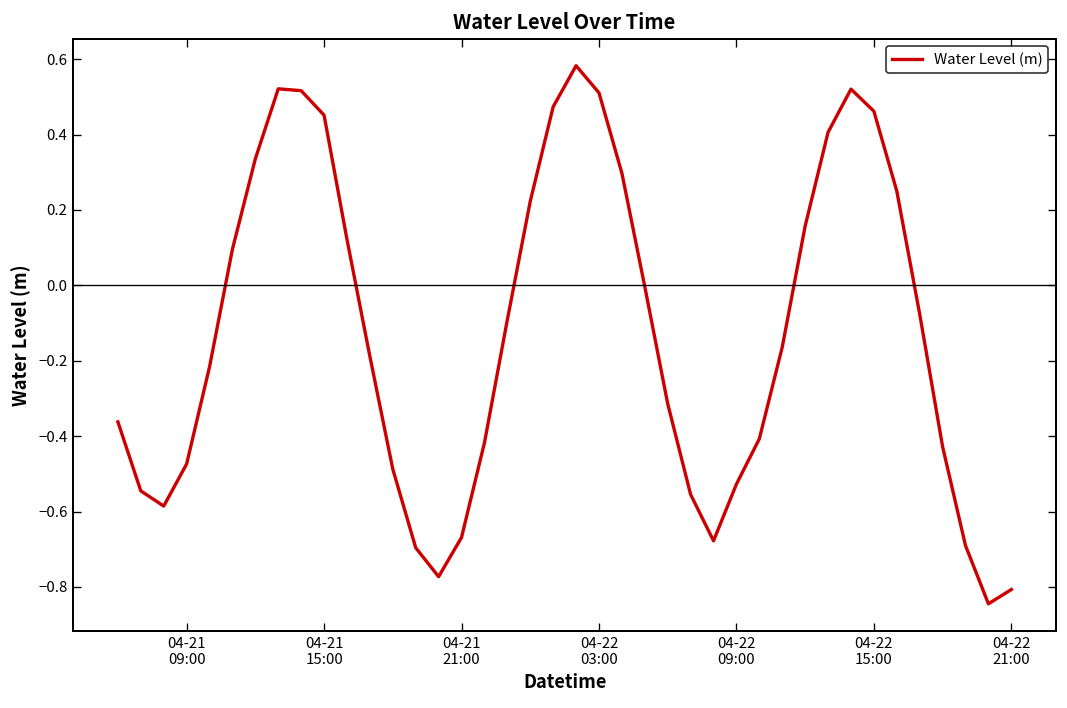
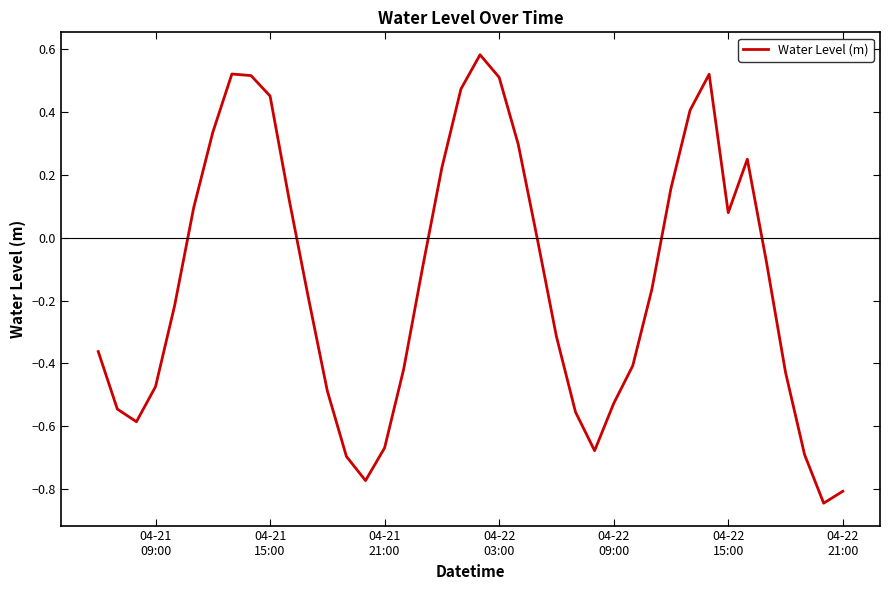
04-22 15:00: 0.46 -> 0.08
